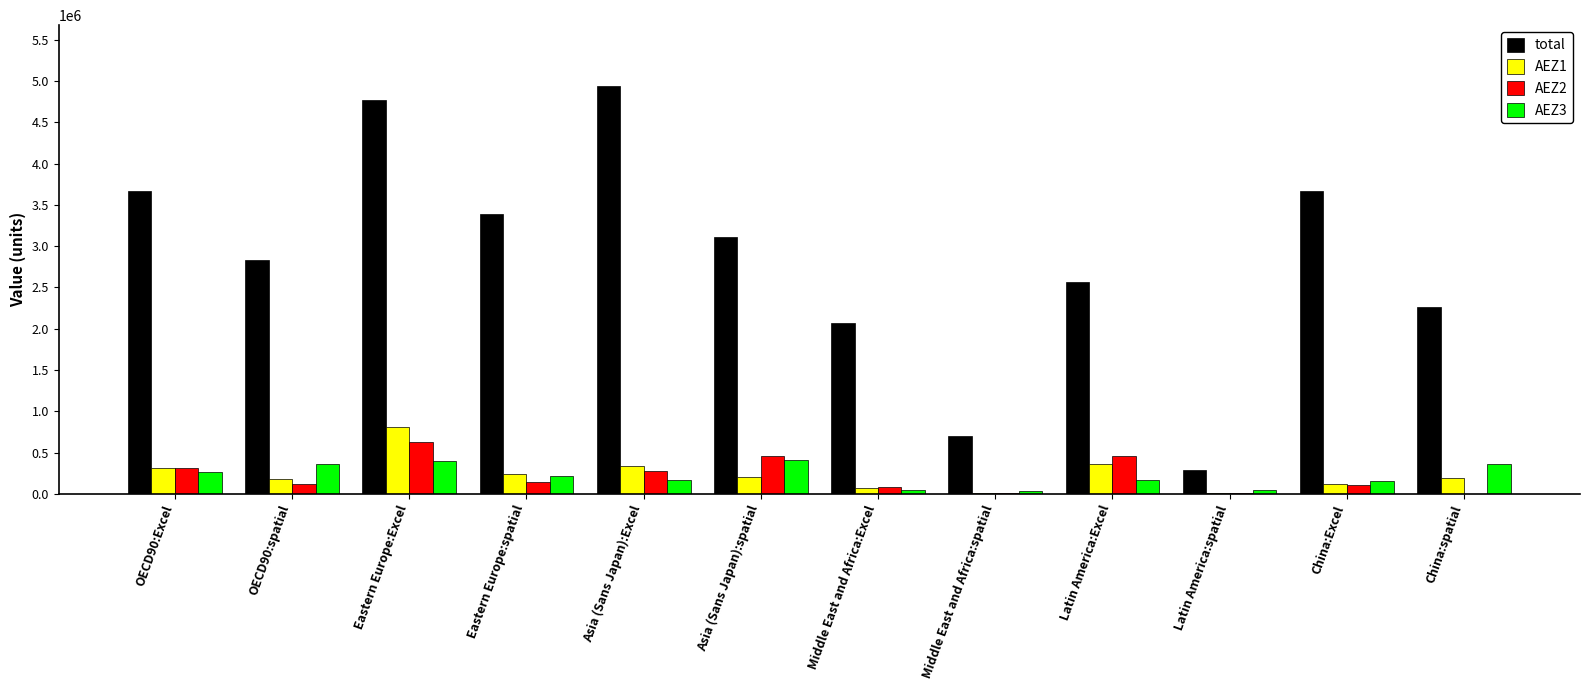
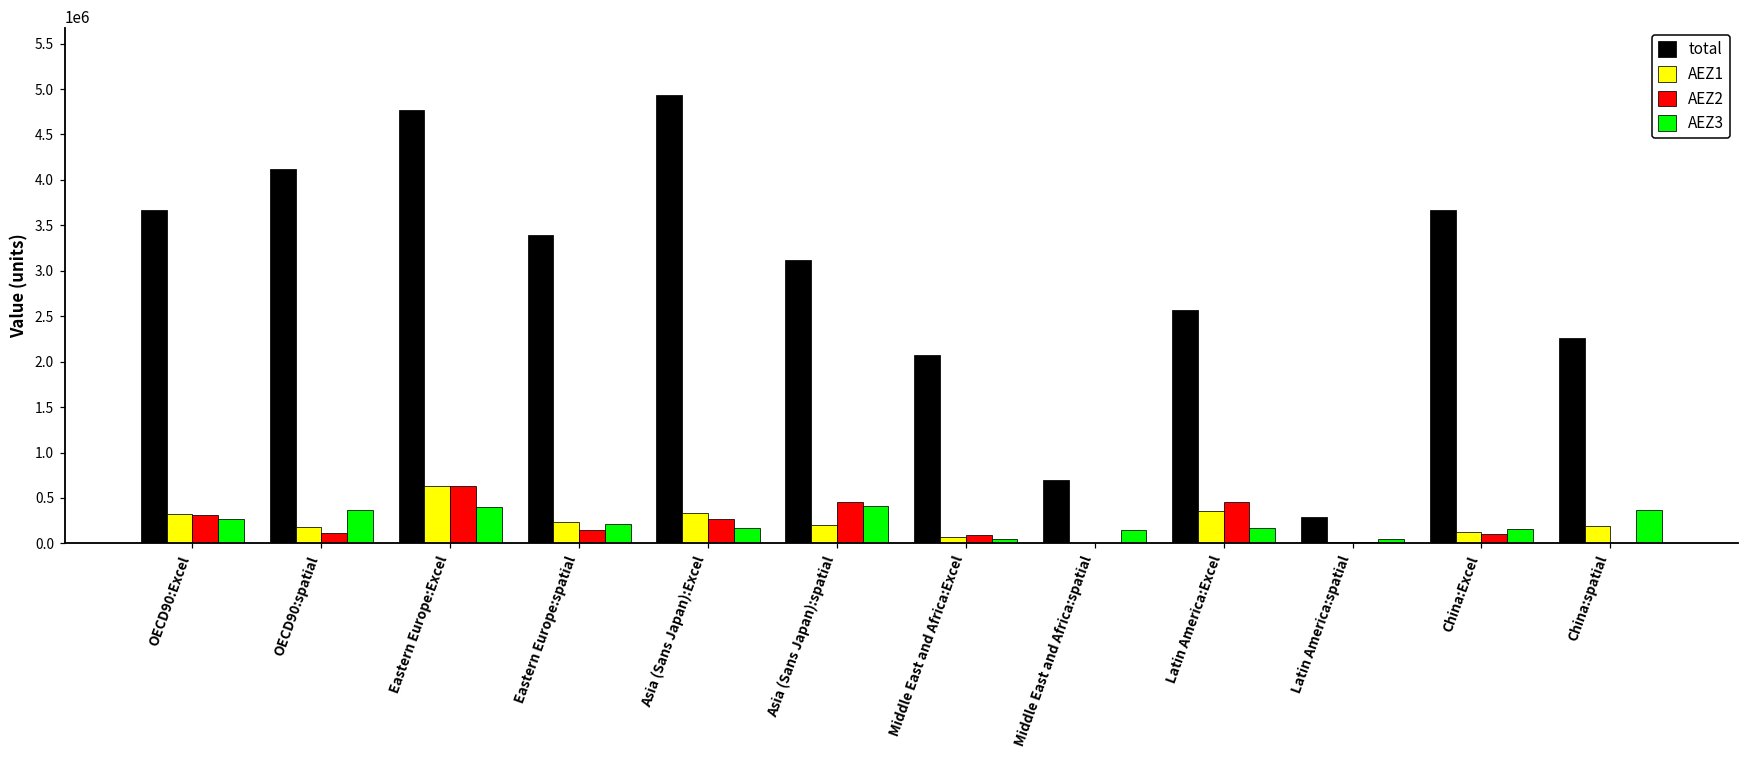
total, OECD90:spatial: 2800000 -> 4100000
AEZ1, Eastern Europe:Excel: 800000 -> 600000
AEZ3, Middle East and Africa:spatial: 0 -> 100000
